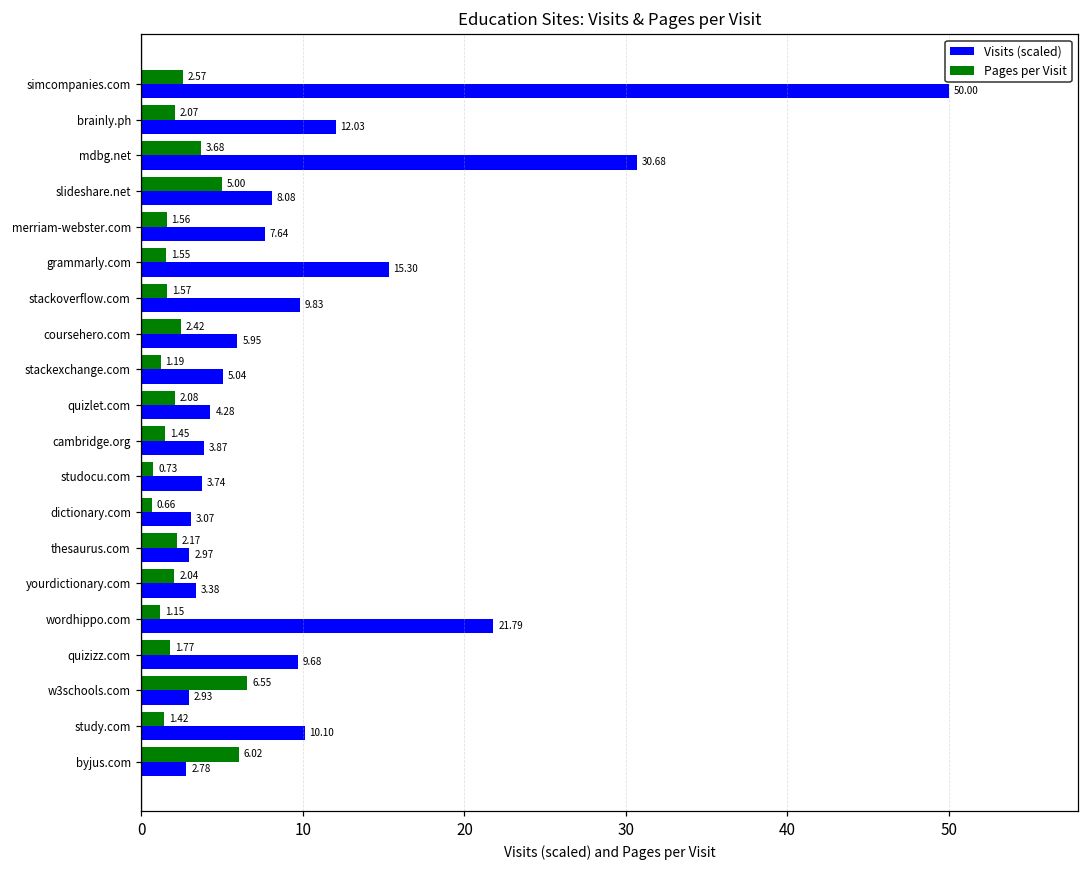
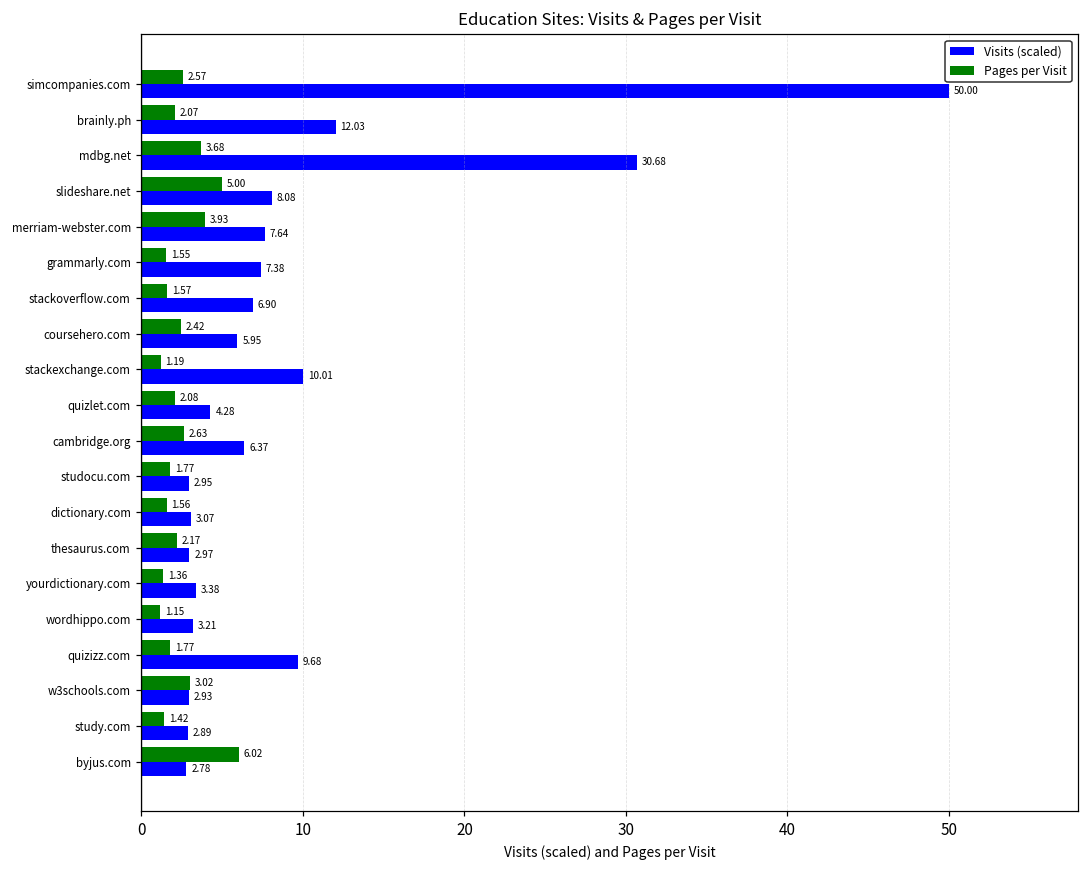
Pages per Visit, merriam-webster.com: 1.56 -> 3.93
Visits (scaled), grammarly.com: 15.30 -> 7.38
Visits (scaled), stackoverflow.com: 9.83 -> 6.90
Visits (scaled), stackexchange.com: 5.04 -> 10.01
Pages per Visit, cambridge.org: 1.45 -> 2.63
Visits (scaled), cambridge.org: 3.87 -> 6.37
Pages per Visit, studocu.com: 0.73 -> 1.77
Visits (scaled), studocu.com: 3.74 -> 2.95
Pages per Visit, dictionary.com: 0.66 -> 1.56
Pages per Visit, yourdictionary.com: 2.04 -> 1.36
Visits (scaled), wordhippo.com: 21.79 -> 3.21
Pages per Visit, w3schools.com: 6.55 -> 3.02
Visits (scaled), study.com: 10.10 -> 2.89
